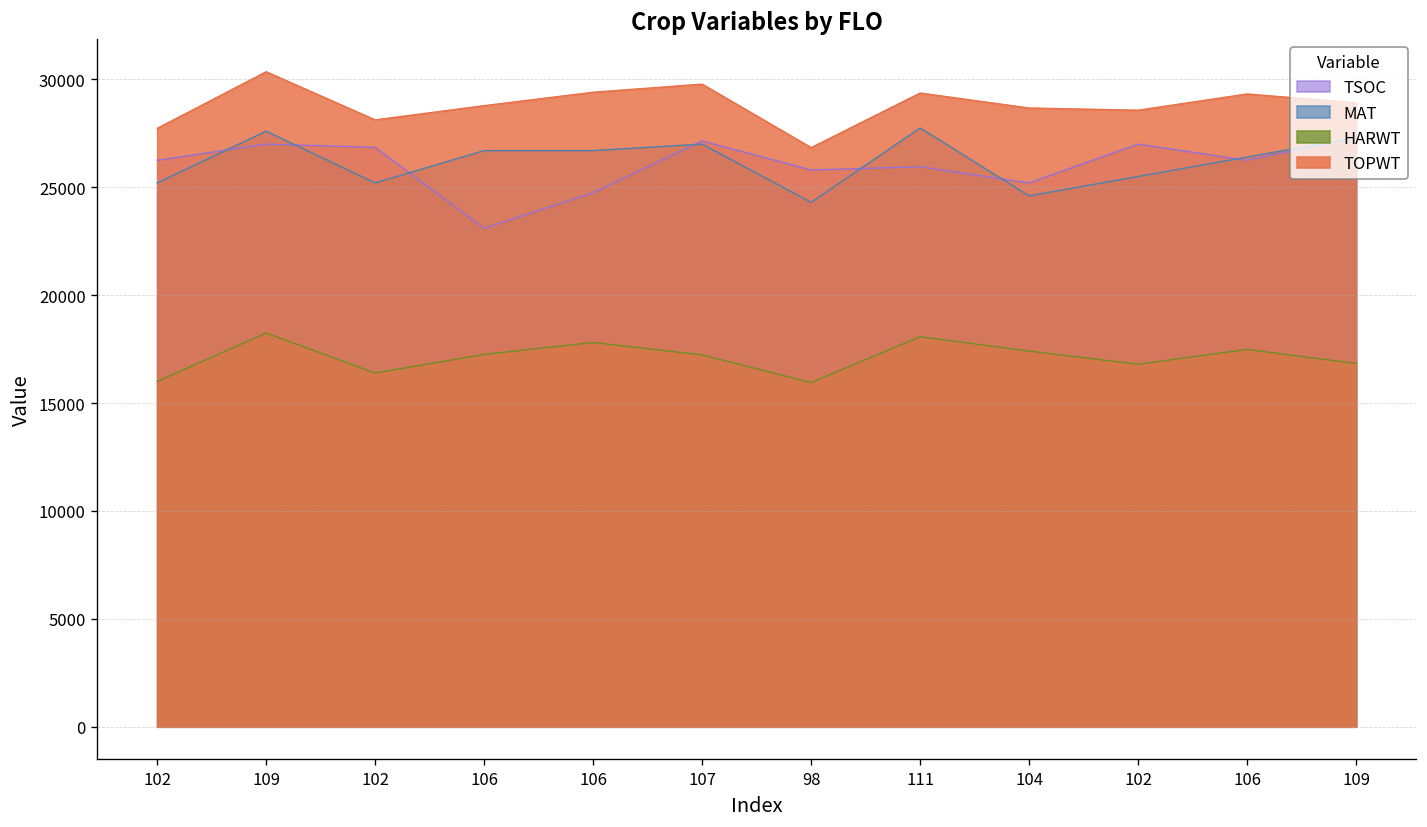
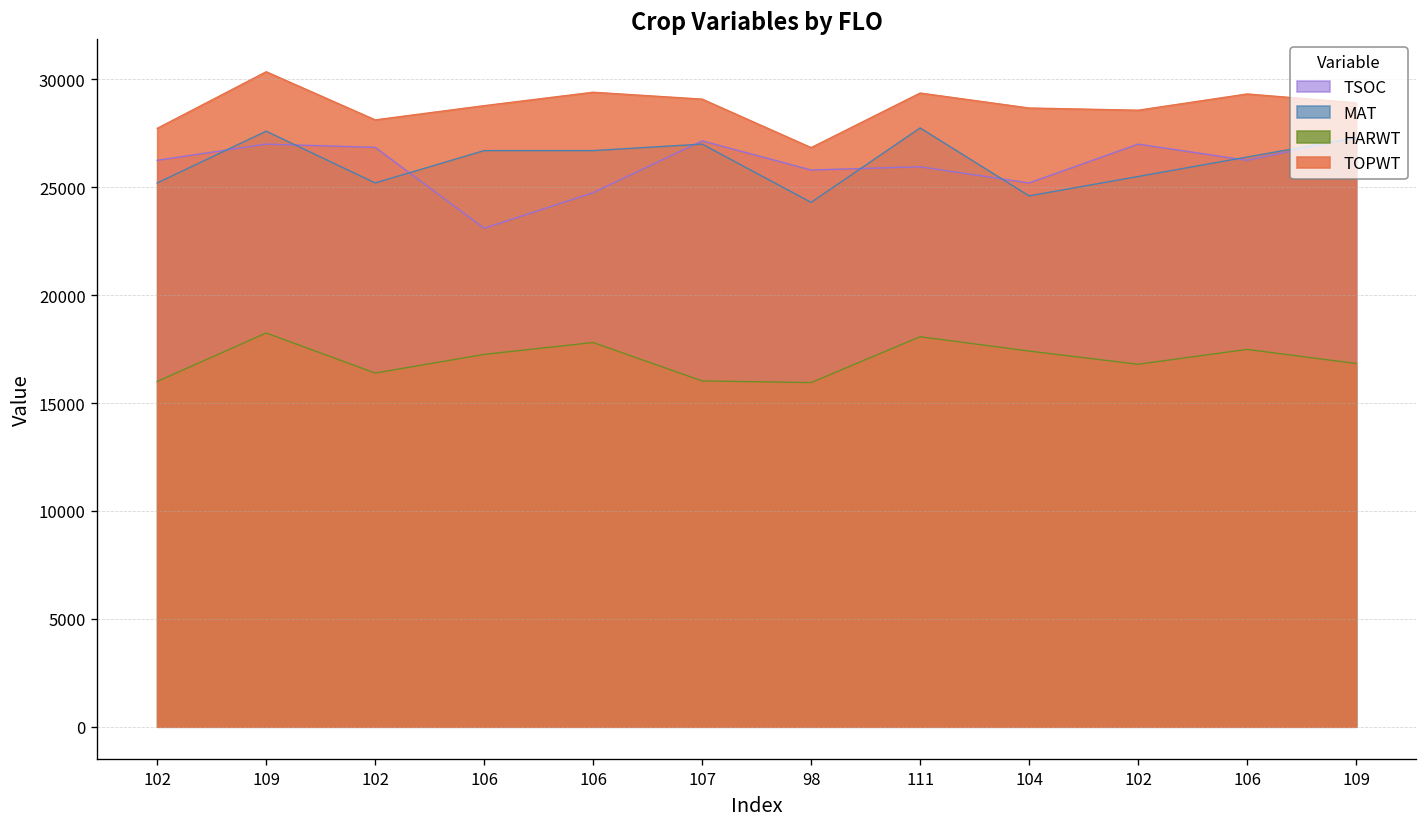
HARWT, 107: 17200 -> 16000
TOPWT, 107: 29800 -> 29100
